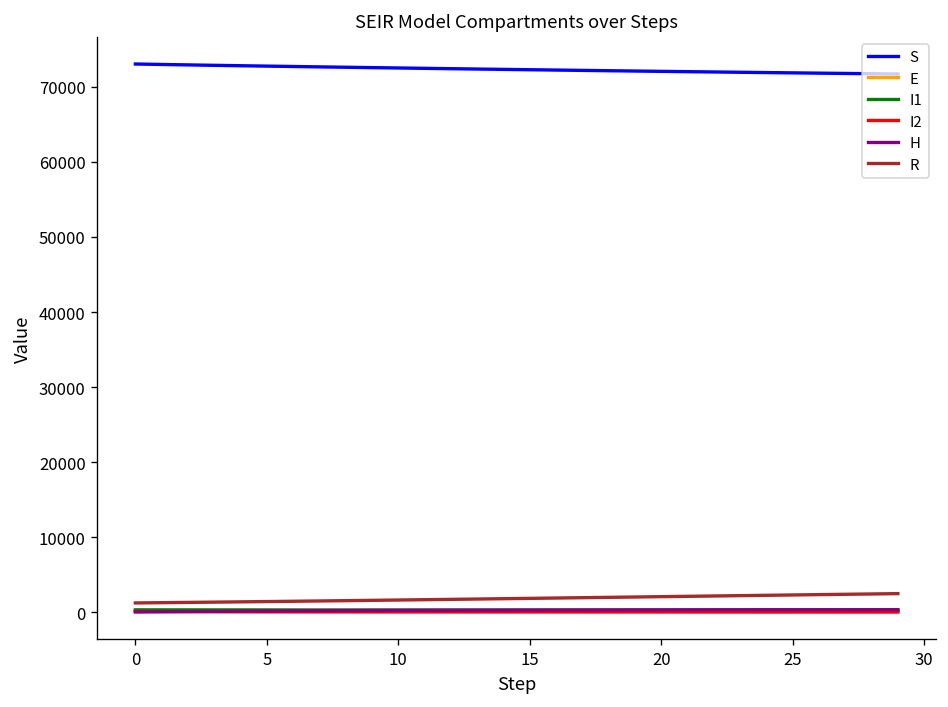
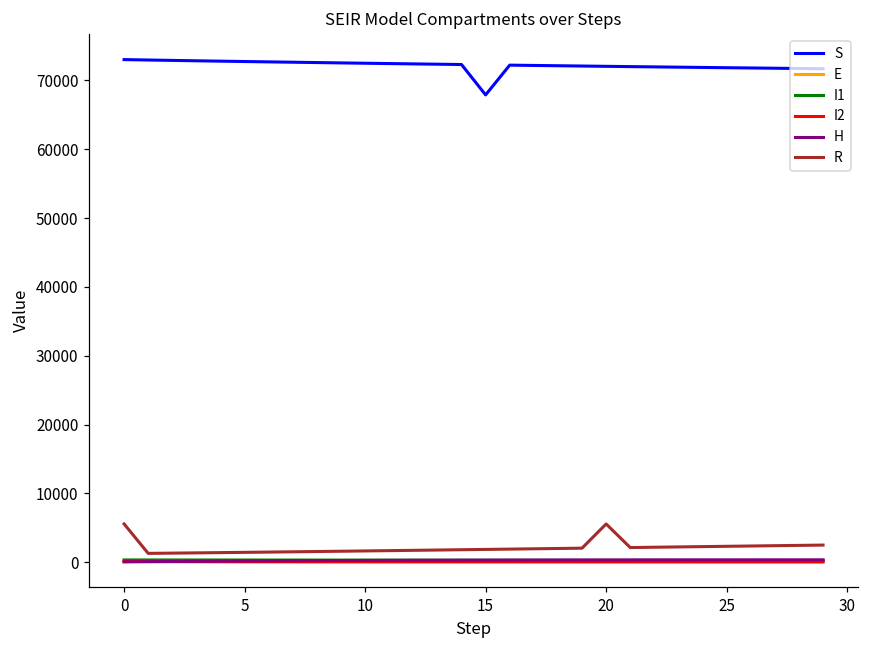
R, 0: 1000 -> 6000
S, 15: 72000 -> 68000
R, 20: 2000 -> 6000
